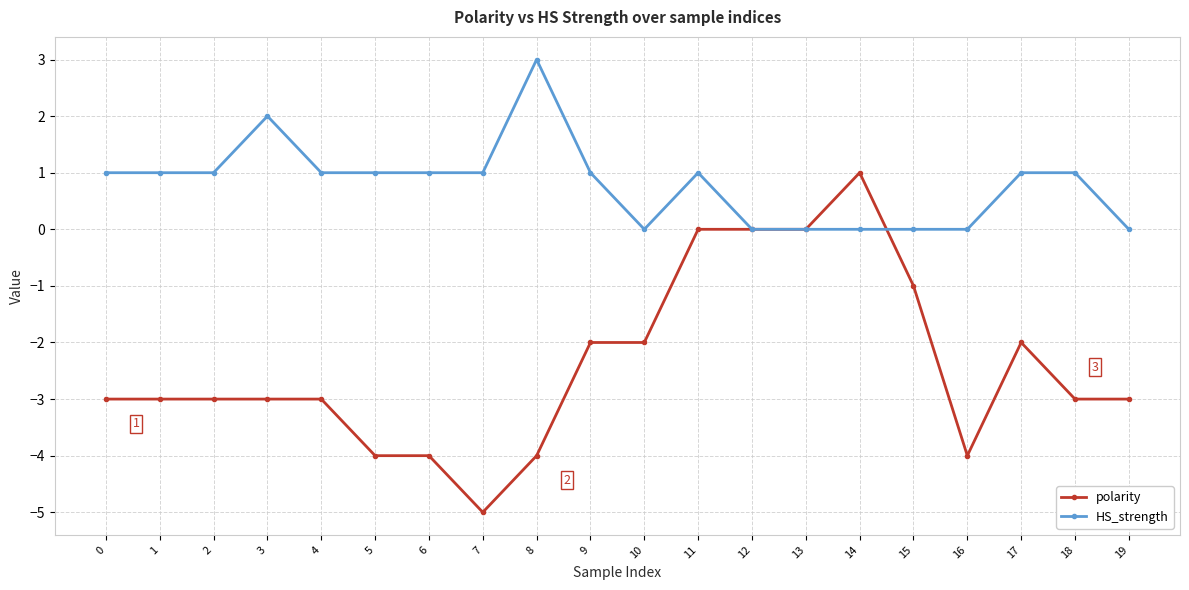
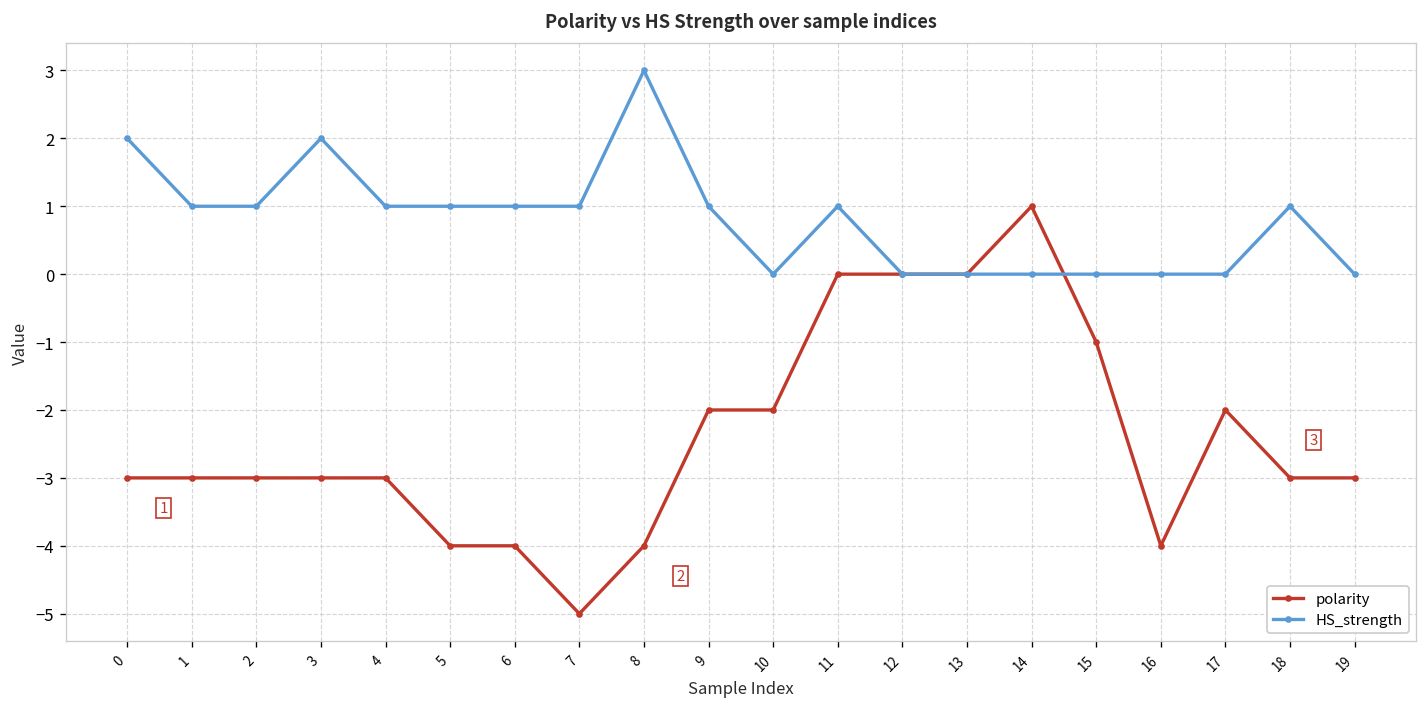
HS_strength, 0: 1 -> 2
HS_strength, 17: 1 -> 0
